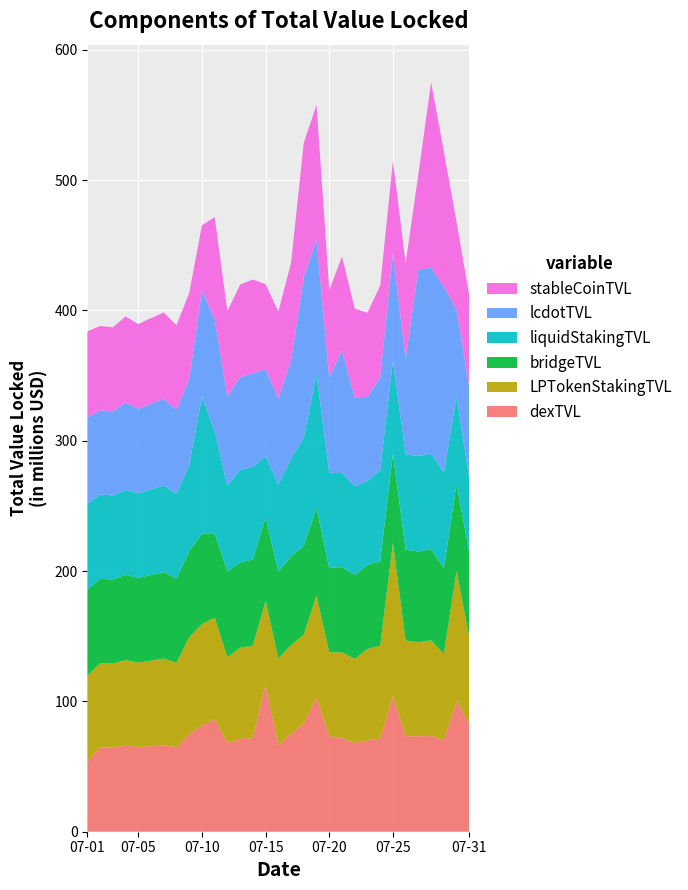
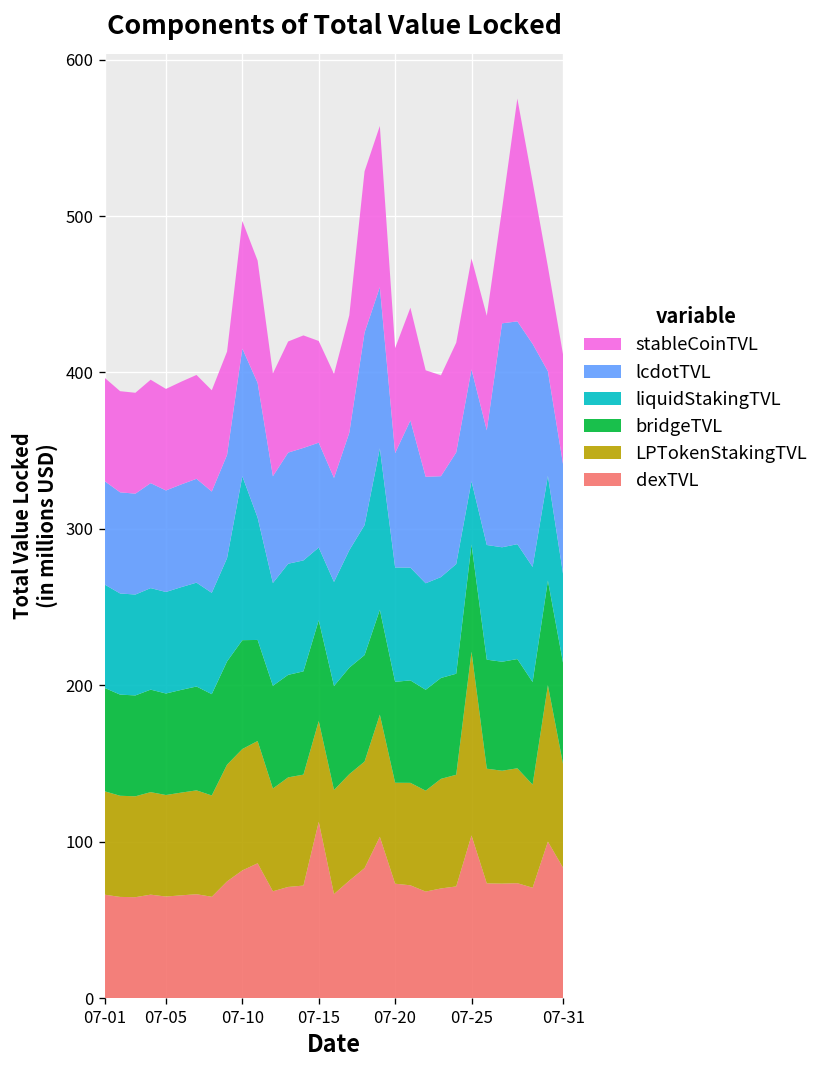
dexTVL, 07-01: 54 -> 66
stableCoinTVL, 07-10: 50 -> 82
liquidStakingTVL, 07-25: 71 -> 40
lcdotTVL, 07-25: 82 -> 71
